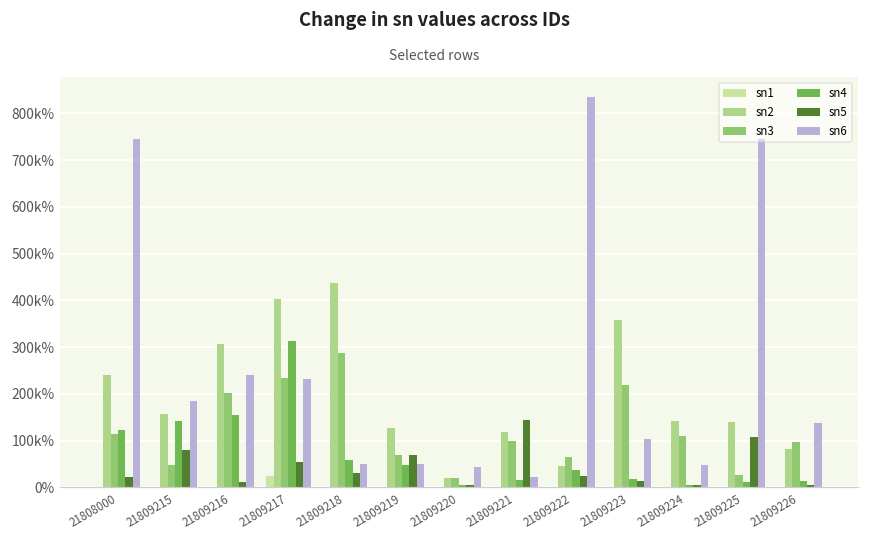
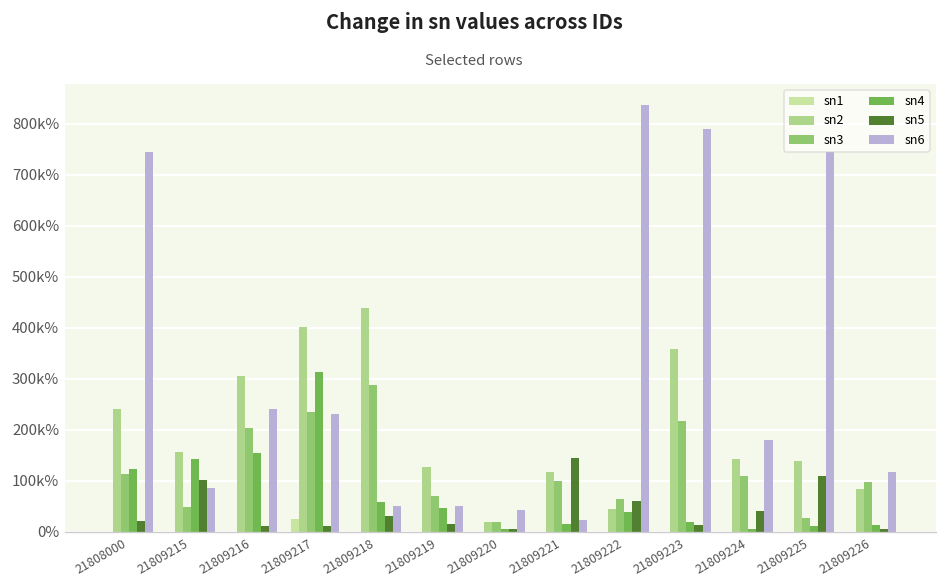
sn5, 21809215: 80k% -> 100k%
sn6, 21809215: 180k% -> 90k%
sn5, 21809217: 60k% -> 10k%
sn5, 21809219: 70k% -> 20k%
sn5, 21809222: 30k% -> 60k%
sn6, 21809223: 100k% -> 790k%
sn5, 21809224: 10k% -> 40k%
sn6, 21809224: 50k% -> 180k%
sn6, 21809226: 140k% -> 120k%
